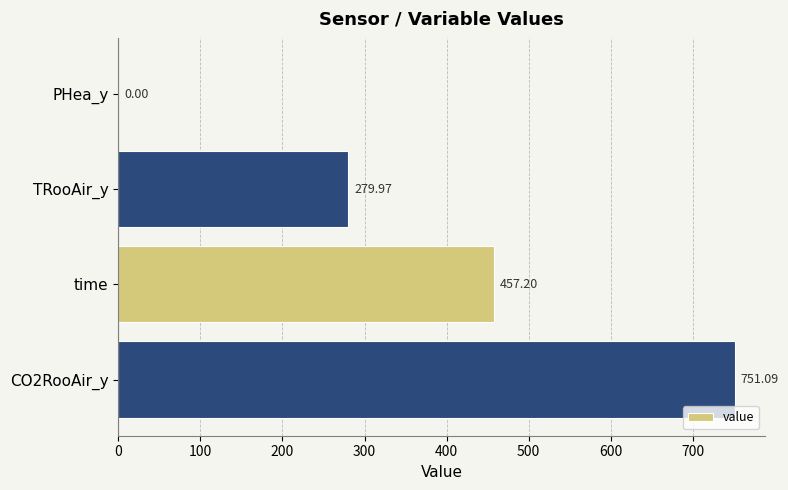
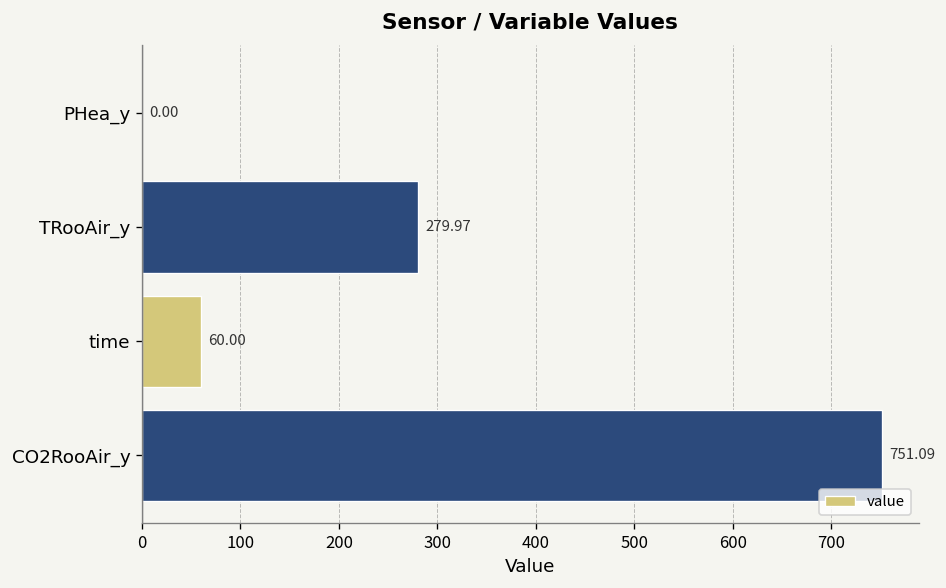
time: 457.20 -> 60.00
